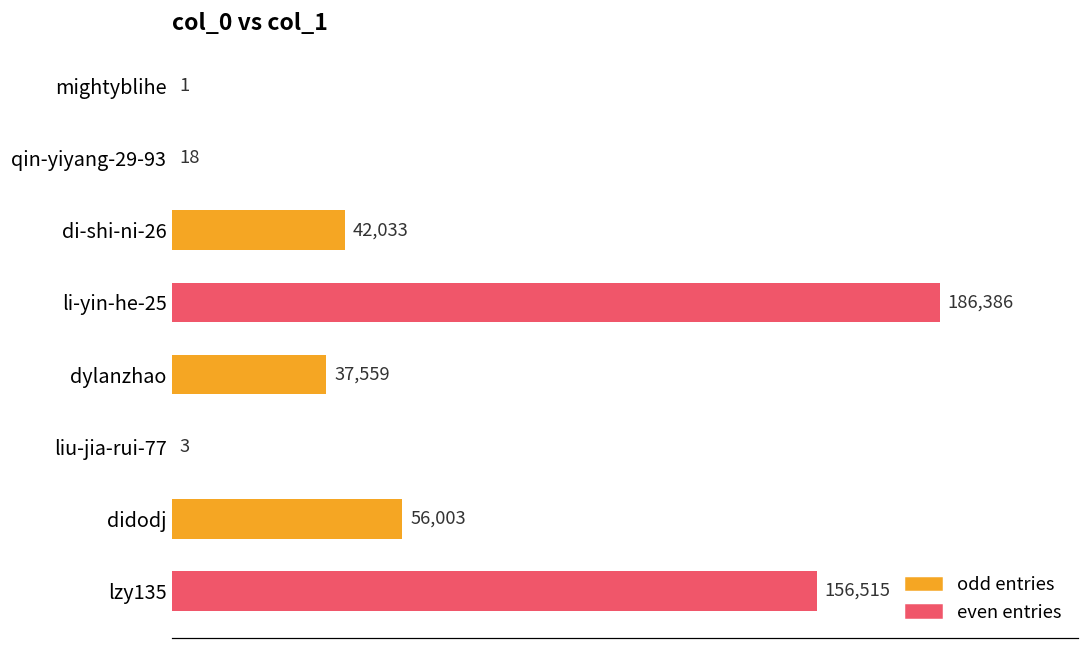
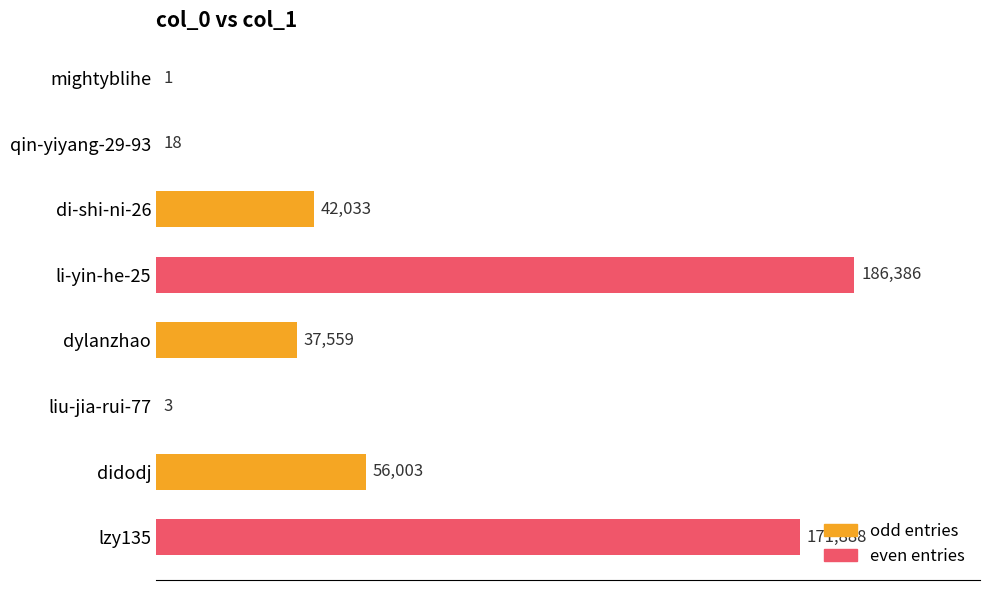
lzy135: 156,515 -> 171,888
